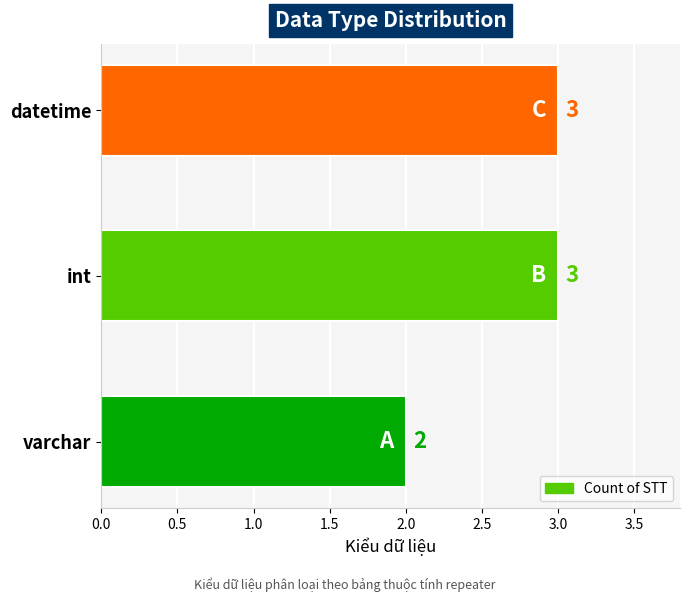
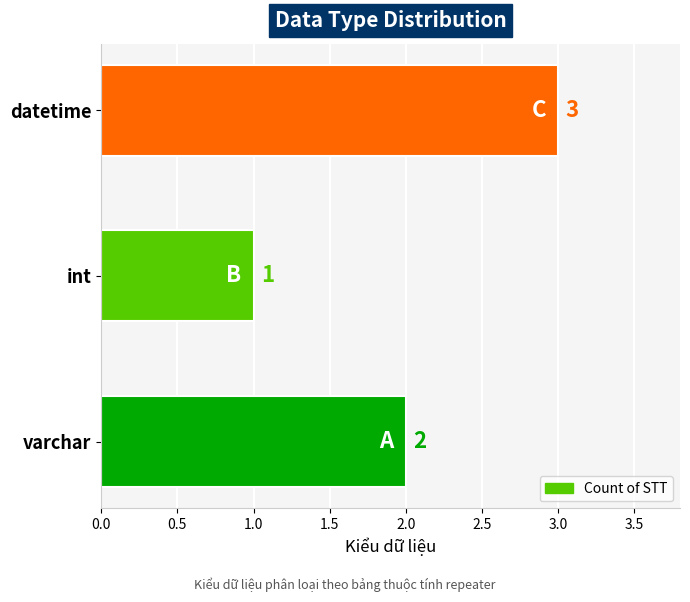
int: 3 -> 1
